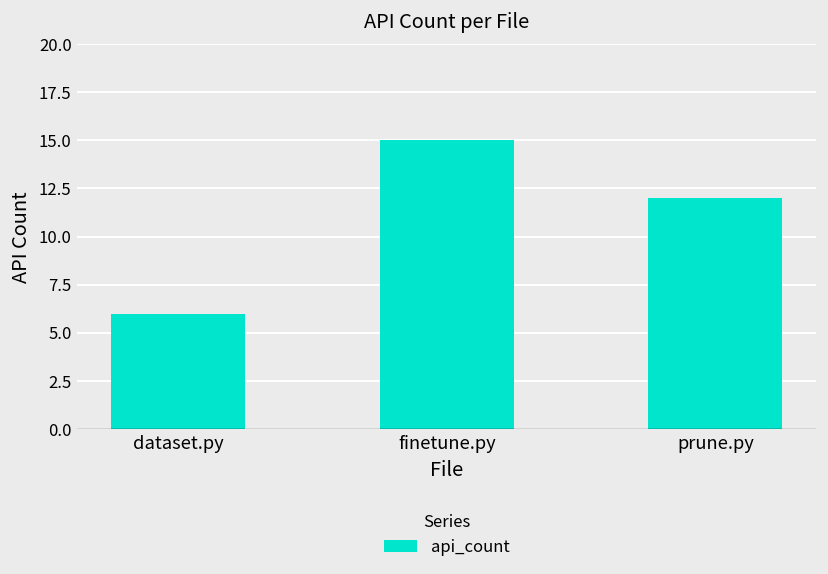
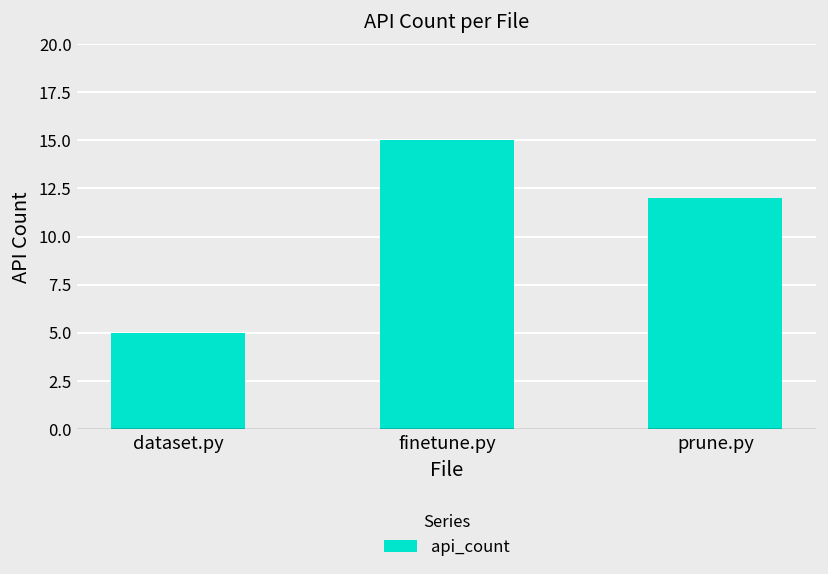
dataset.py: 6 -> 5
